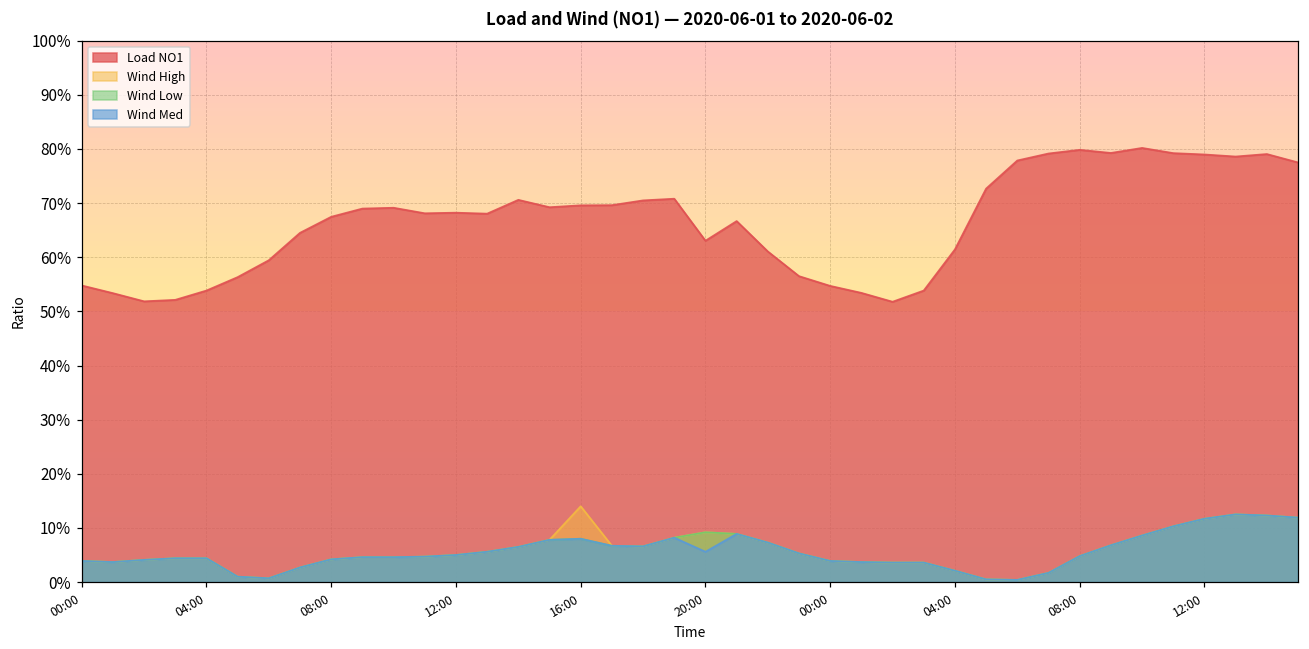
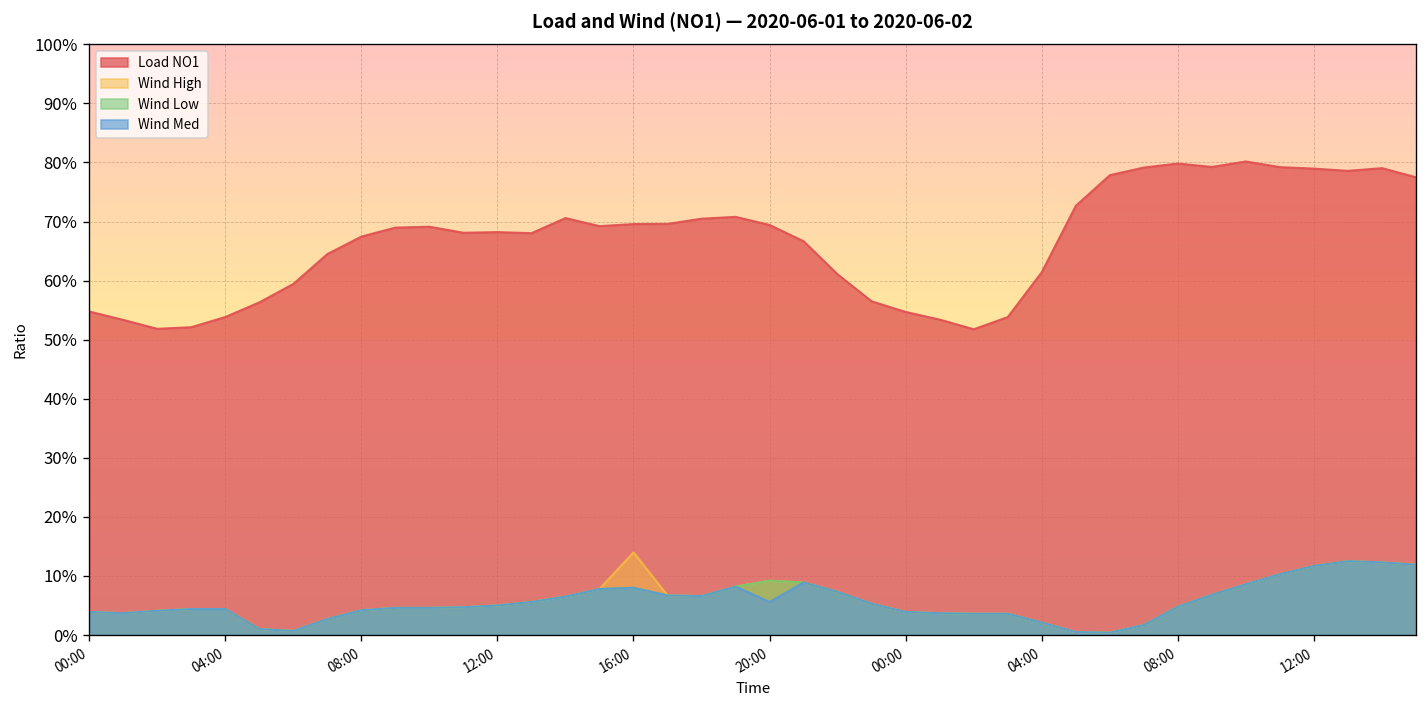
Load NO1, 20:00: 63% -> 69%
